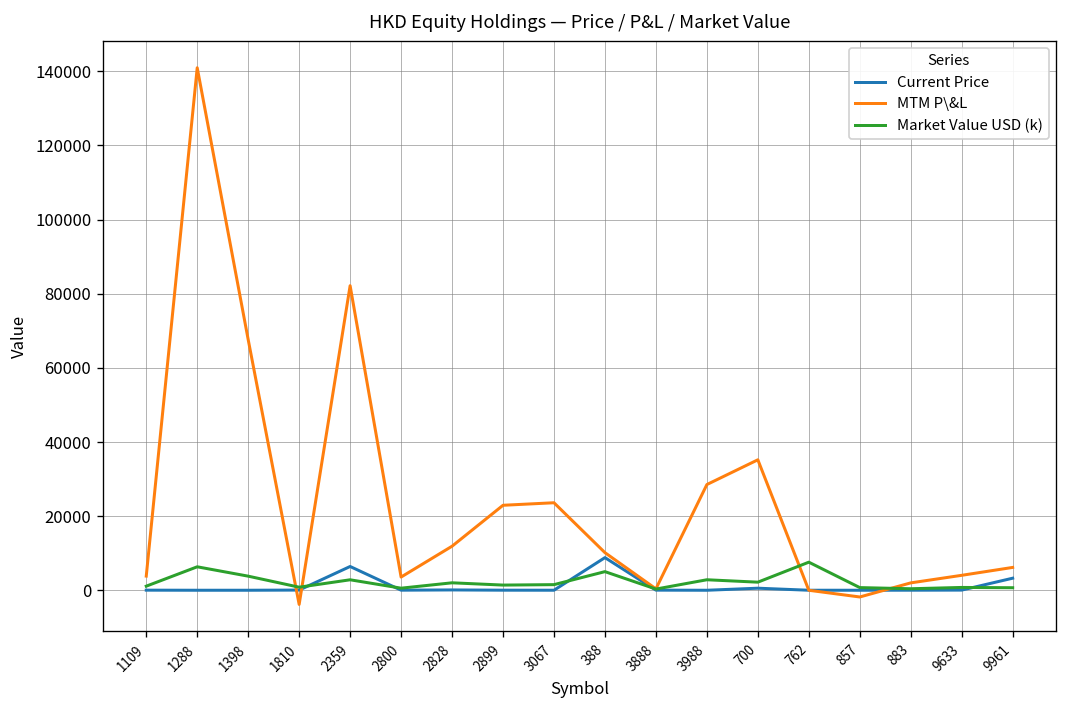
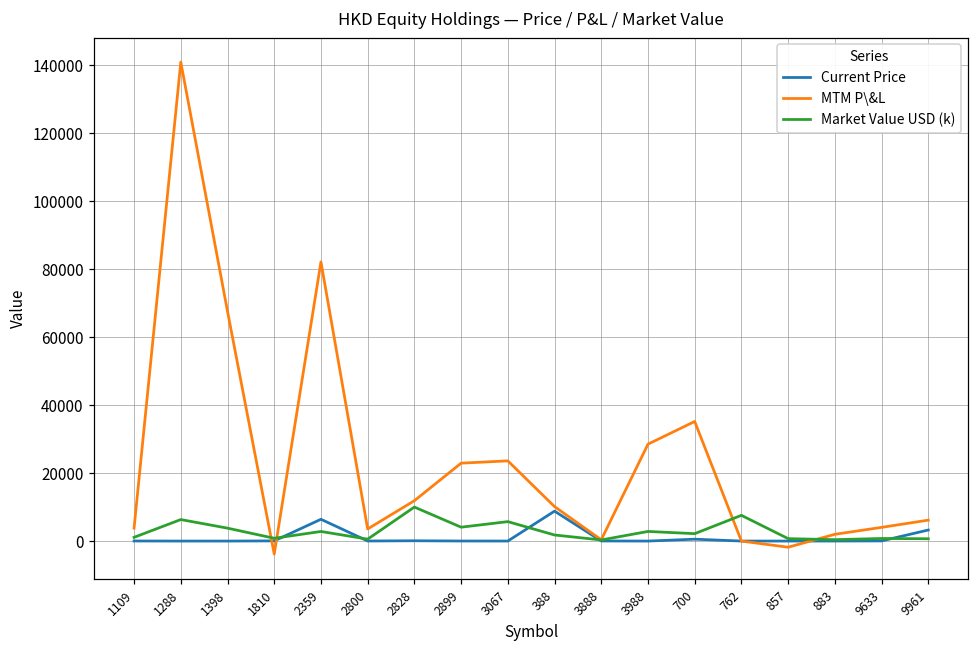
Market Value USD (k), 2828: 2000 -> 10000
Market Value USD (k), 2899: 1000 -> 4000
Market Value USD (k), 3067: 2000 -> 6000
Market Value USD (k), 388: 5000 -> 2000
